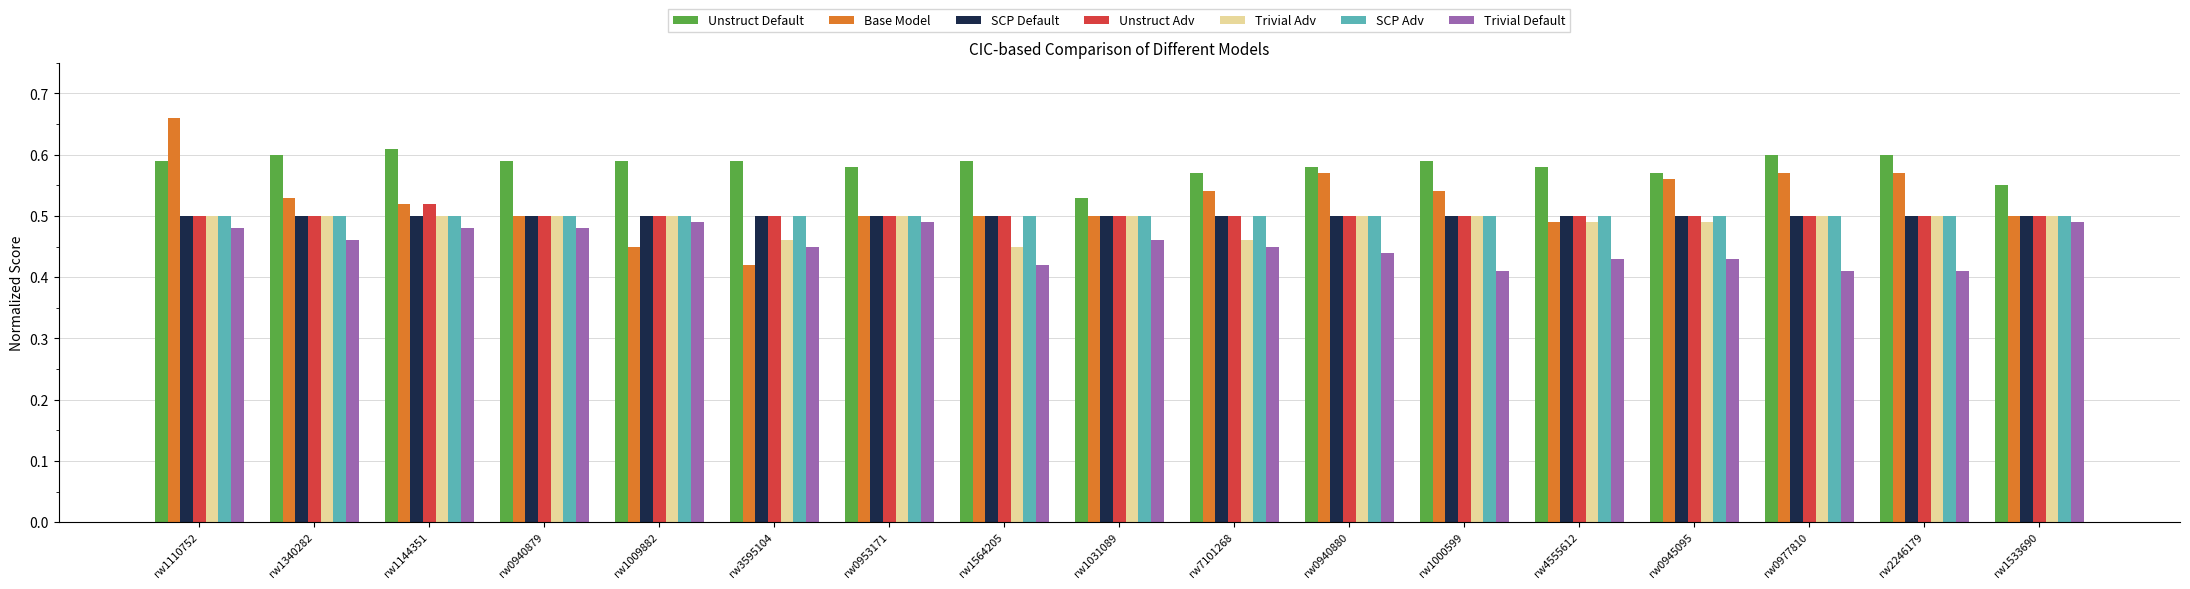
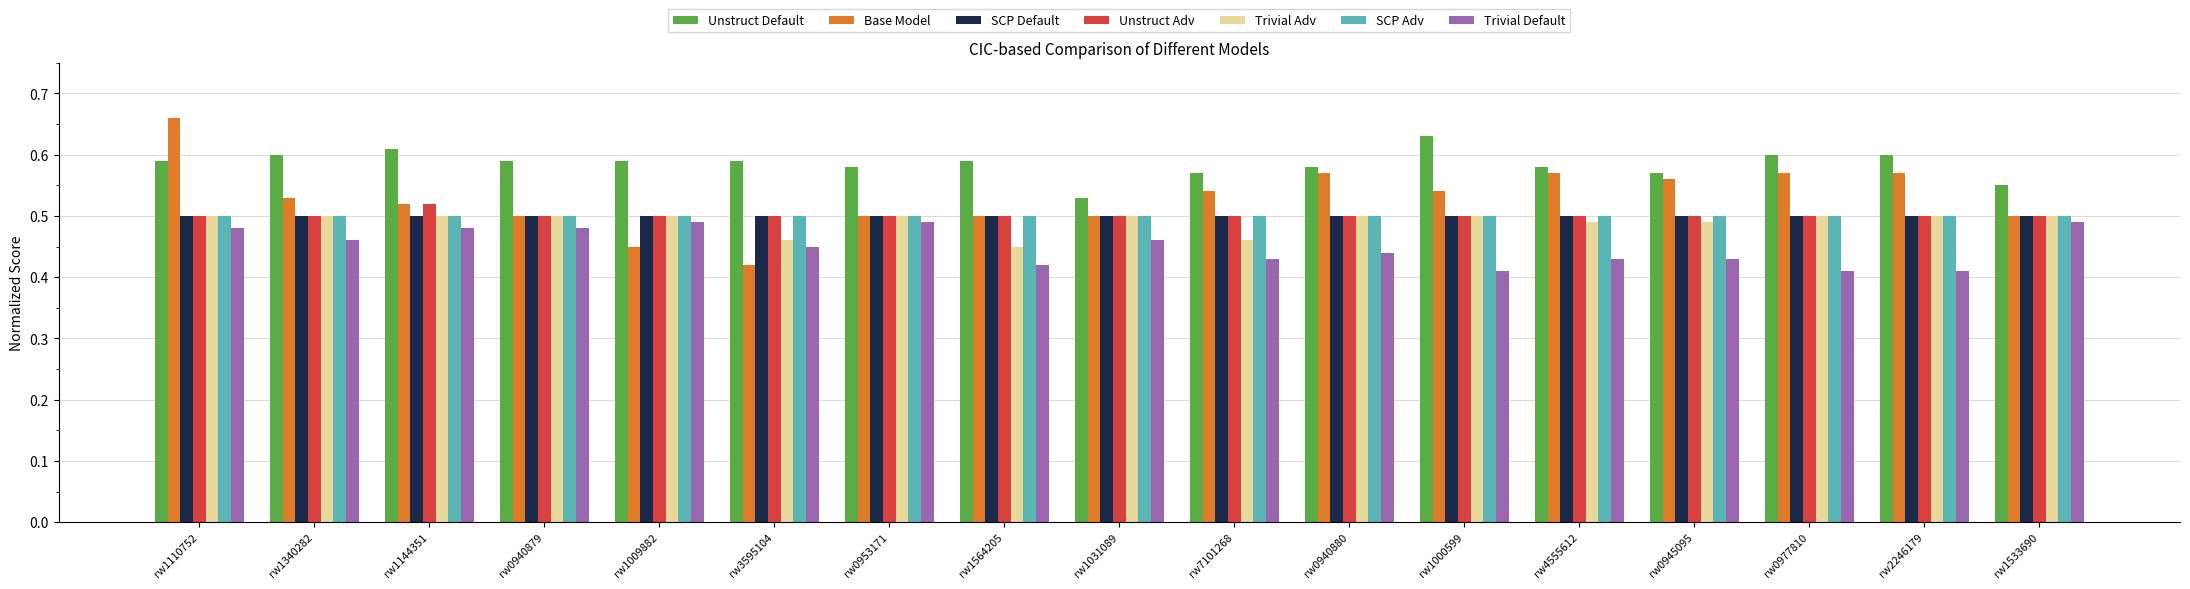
Trivial Default, rw7101268: 0.45 -> 0.43
Unstruct Default, rw1000599: 0.59 -> 0.63
Base Model, rw4555612: 0.49 -> 0.57
